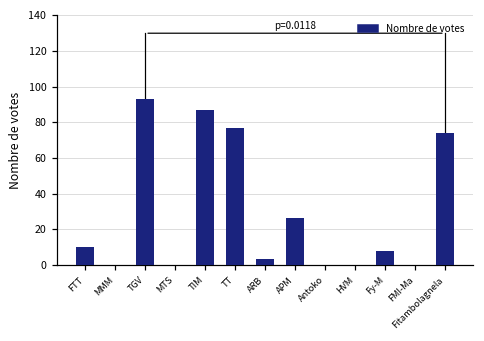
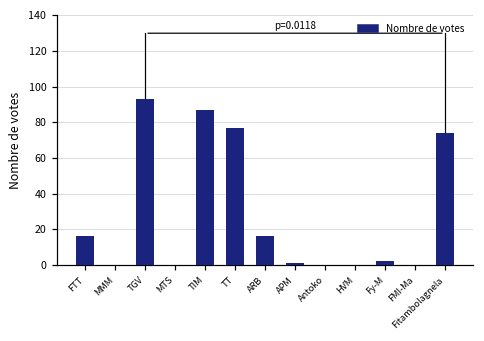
Nombre de votes, FTT: 10 -> 16
Nombre de votes, ARB: 3 -> 16
Nombre de votes, APM: 26 -> 1
Nombre de votes, Fy-M: 8 -> 2
